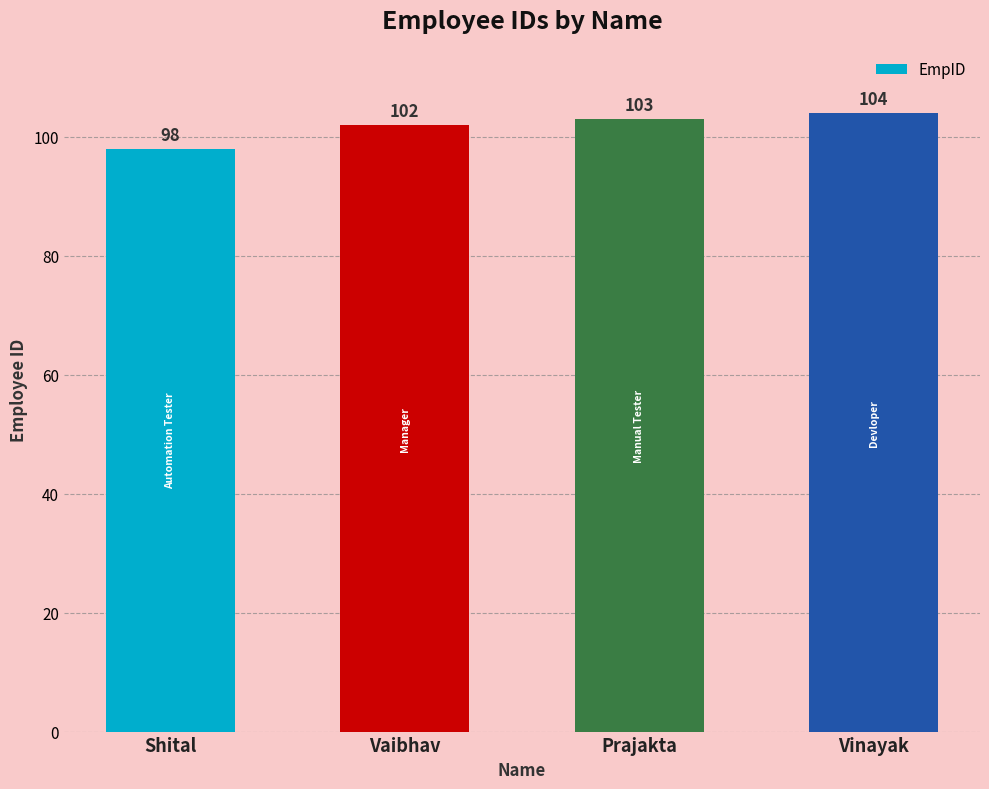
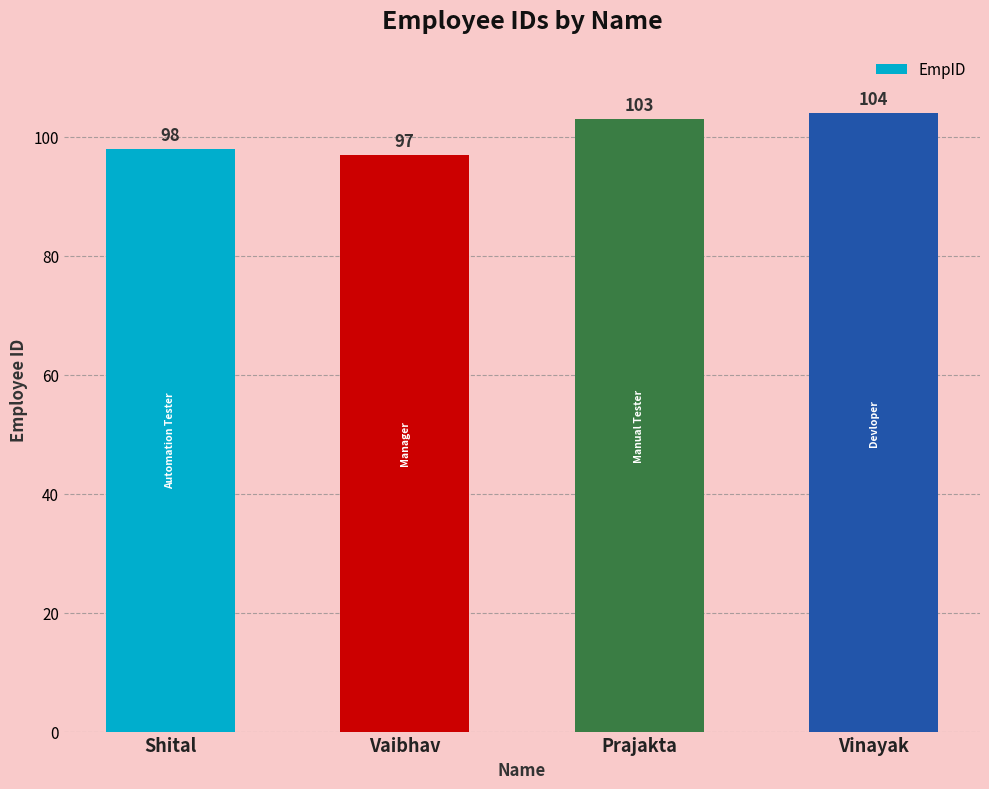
Vaibhav: 102 -> 97
